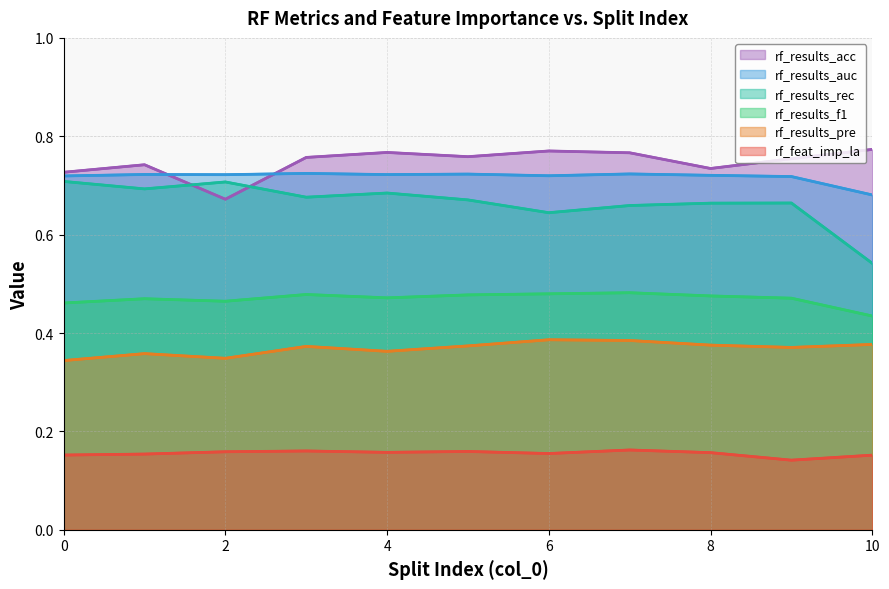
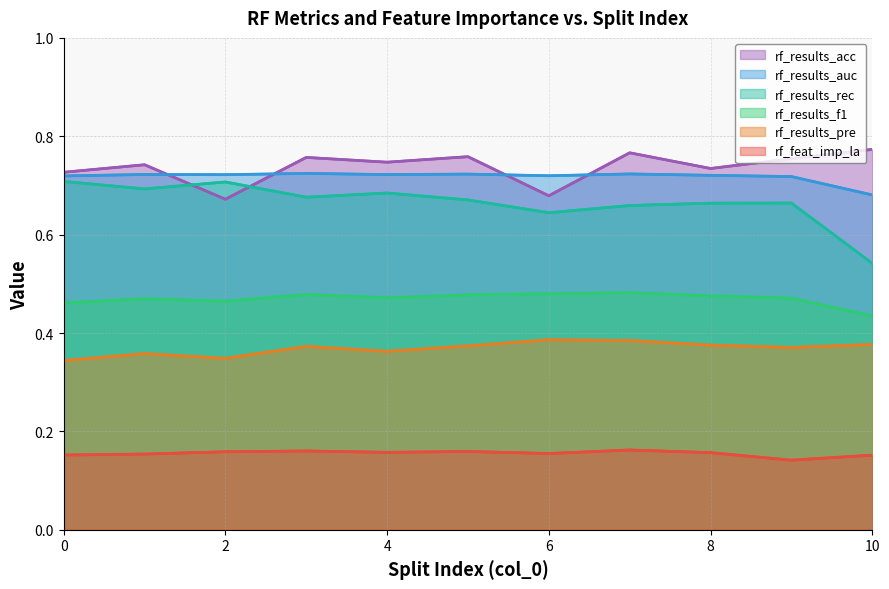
rf_results_acc, 4: 0.77 -> 0.75
rf_results_acc, 6: 0.77 -> 0.68
